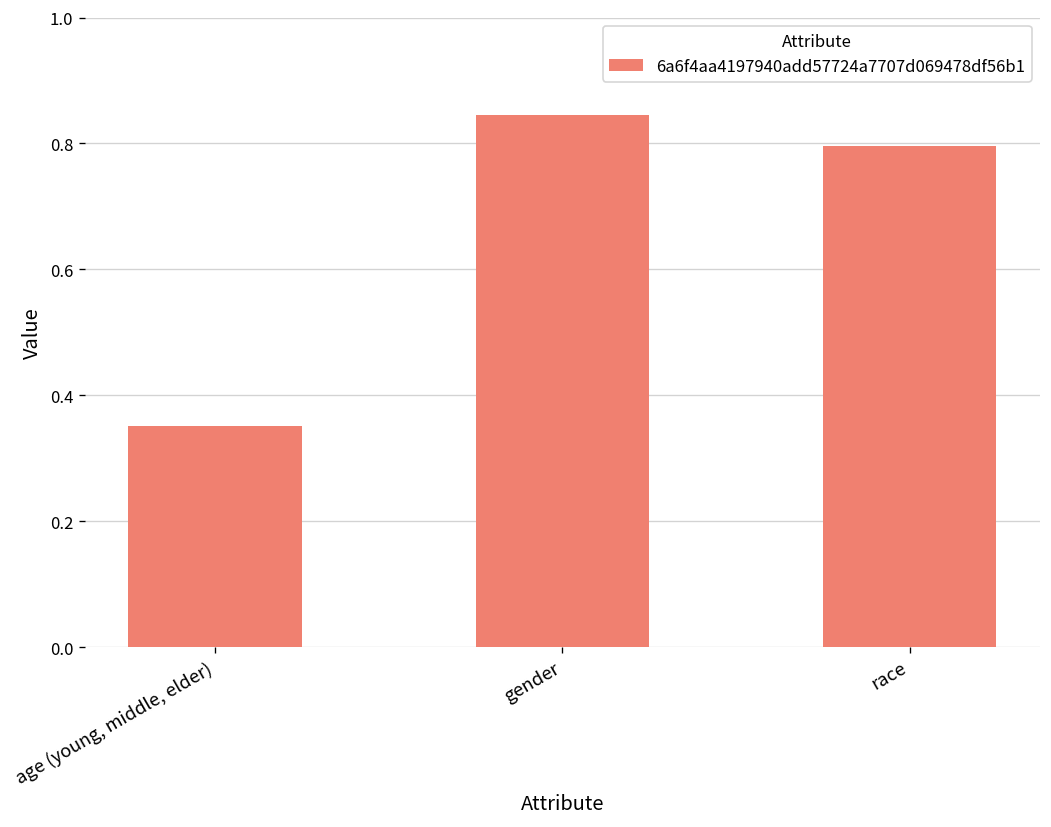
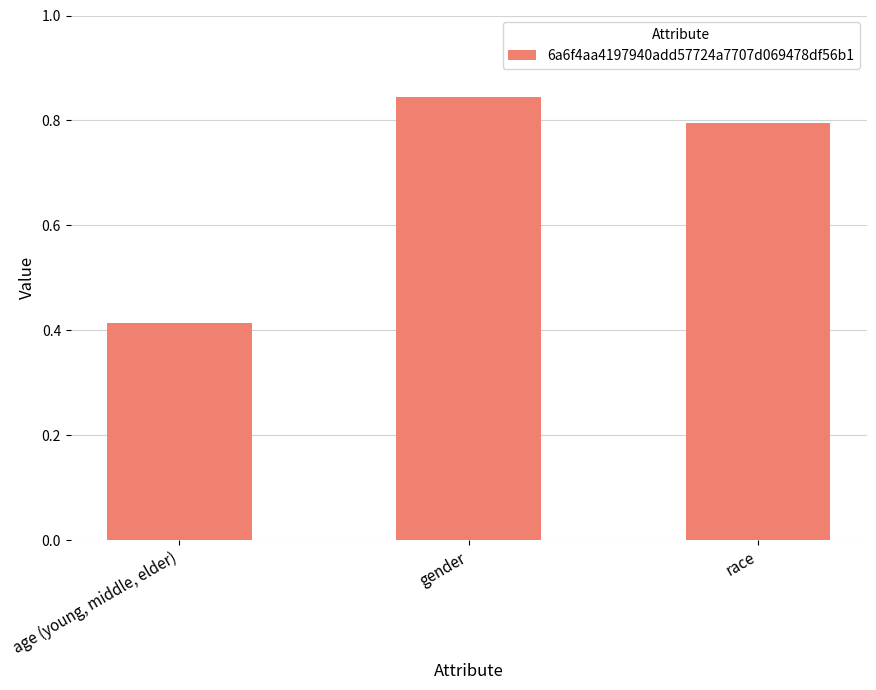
age (young, middle, elder): 0.35 -> 0.41
